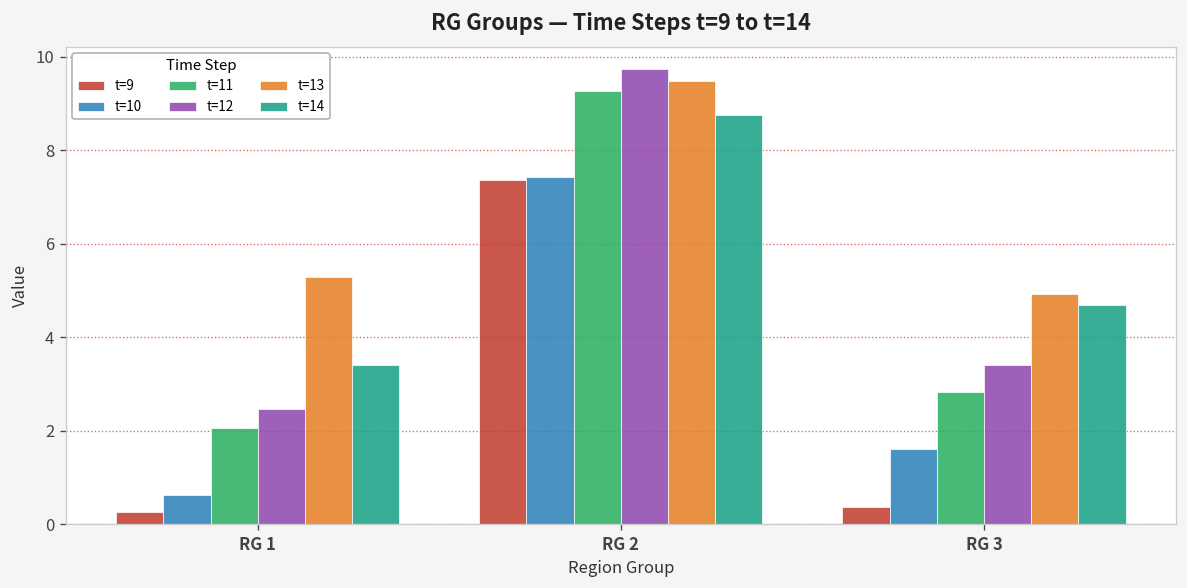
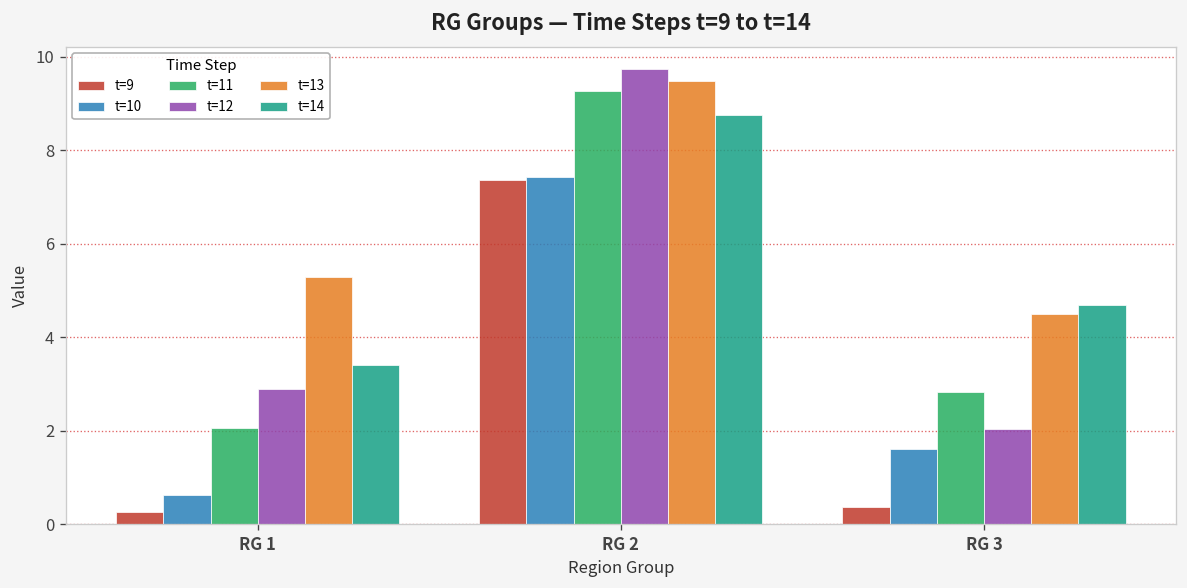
t=12, RG 1: 2.5 -> 2.9
t=12, RG 3: 3.4 -> 2.0
t=13, RG 3: 4.9 -> 4.5
